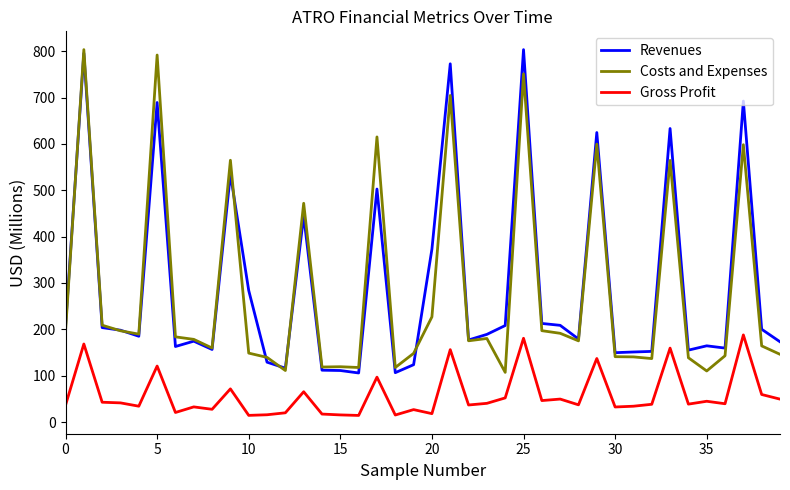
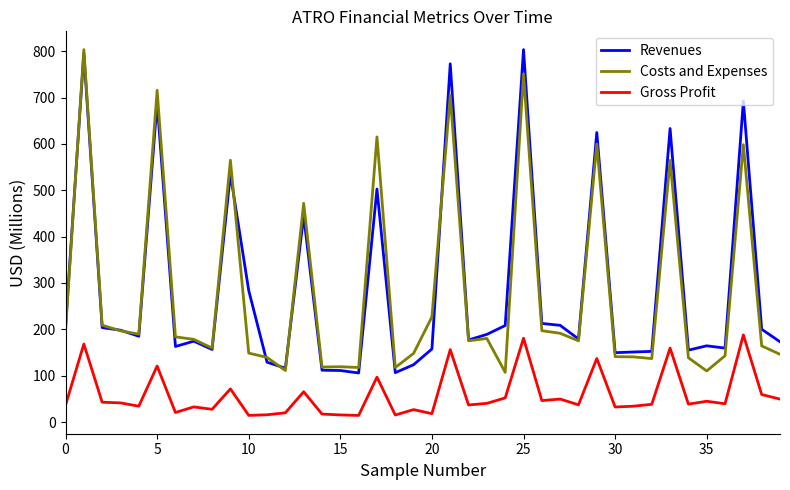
Costs and Expenses, 5: 790 -> 720
Revenues, 20: 370 -> 160
